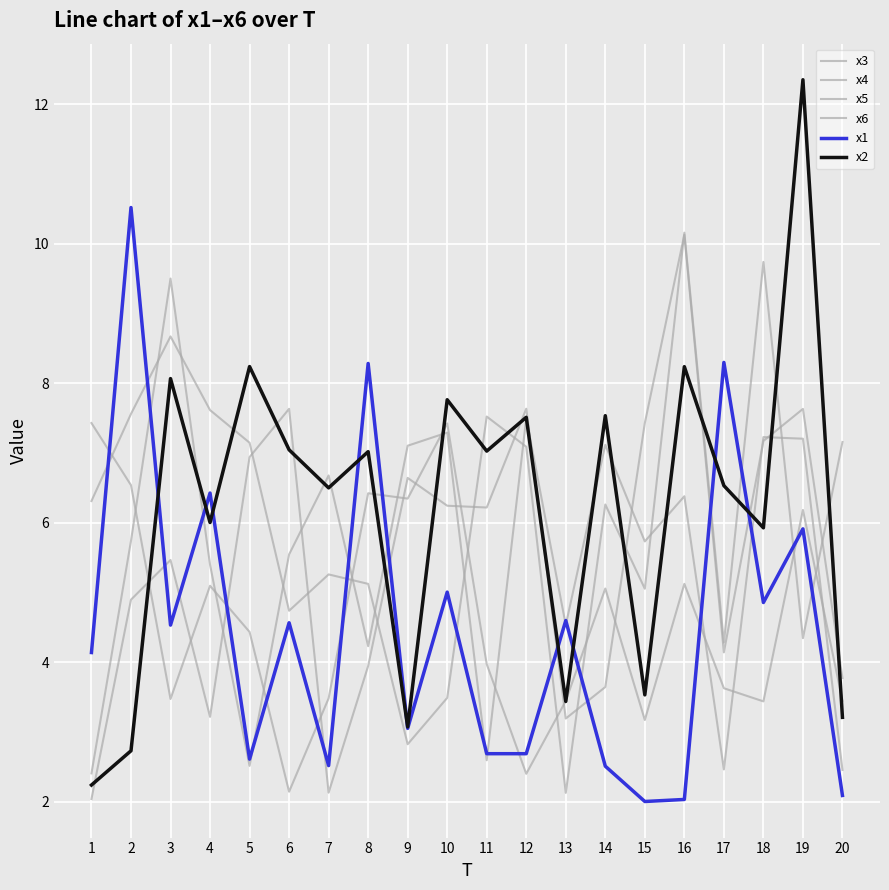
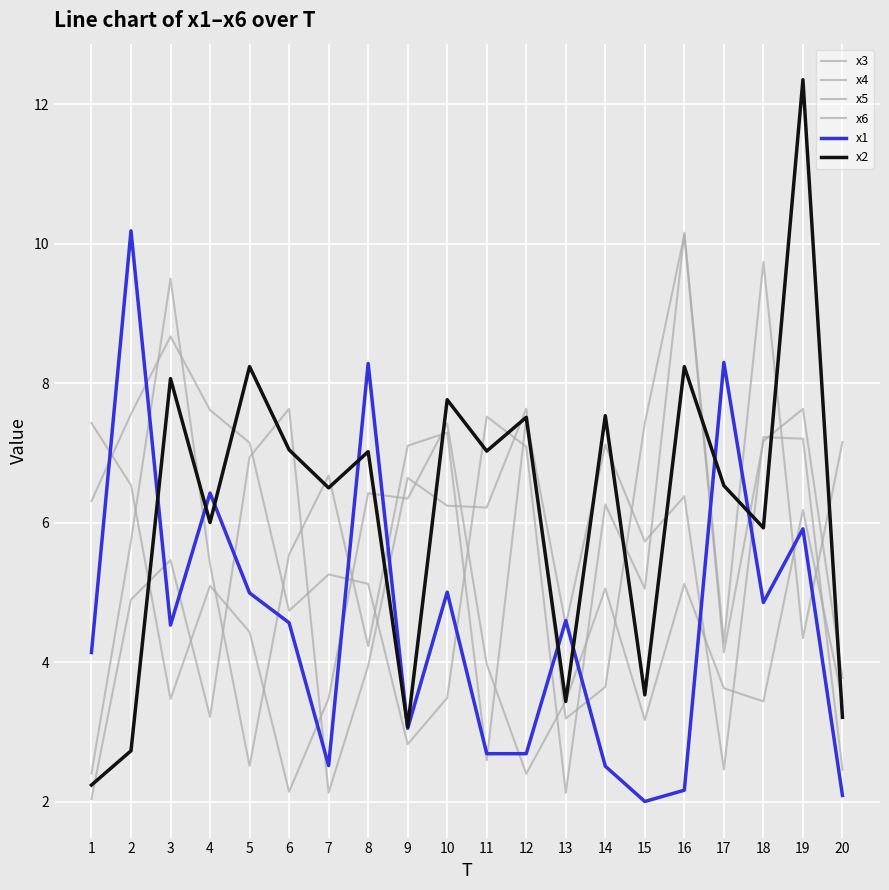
x1, 2: 10.5 -> 10.2
x1, 5: 2.6 -> 5.0
x1, 16: 2.0 -> 2.2
